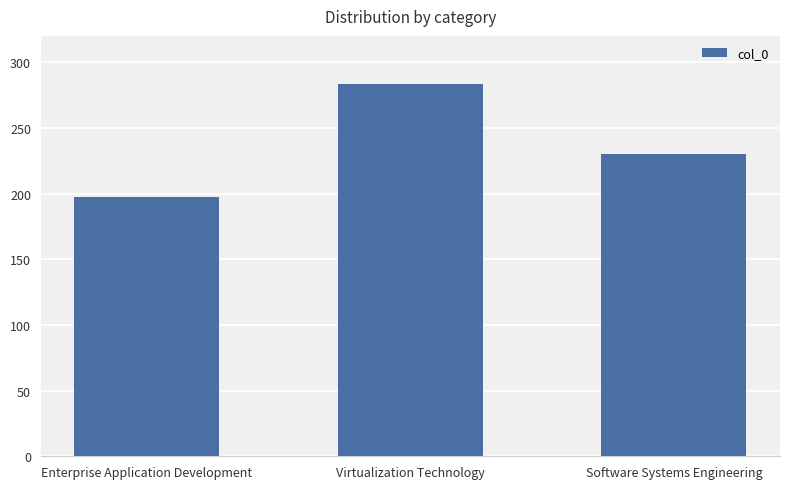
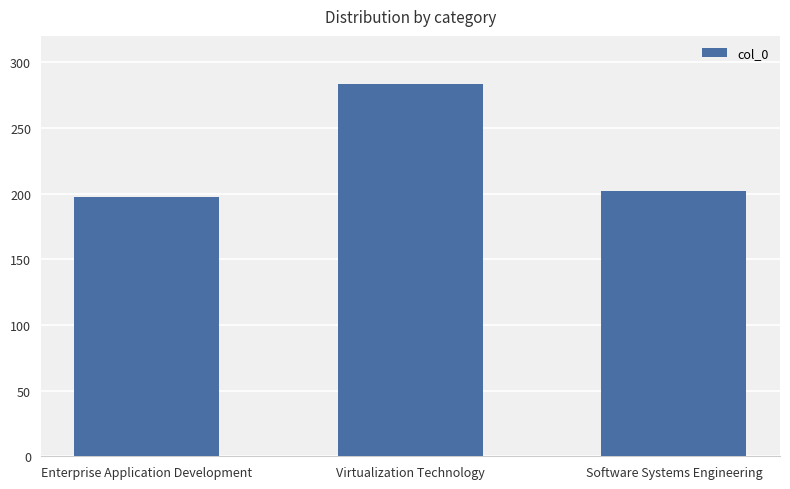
Software Systems Engineering: 230 -> 202
